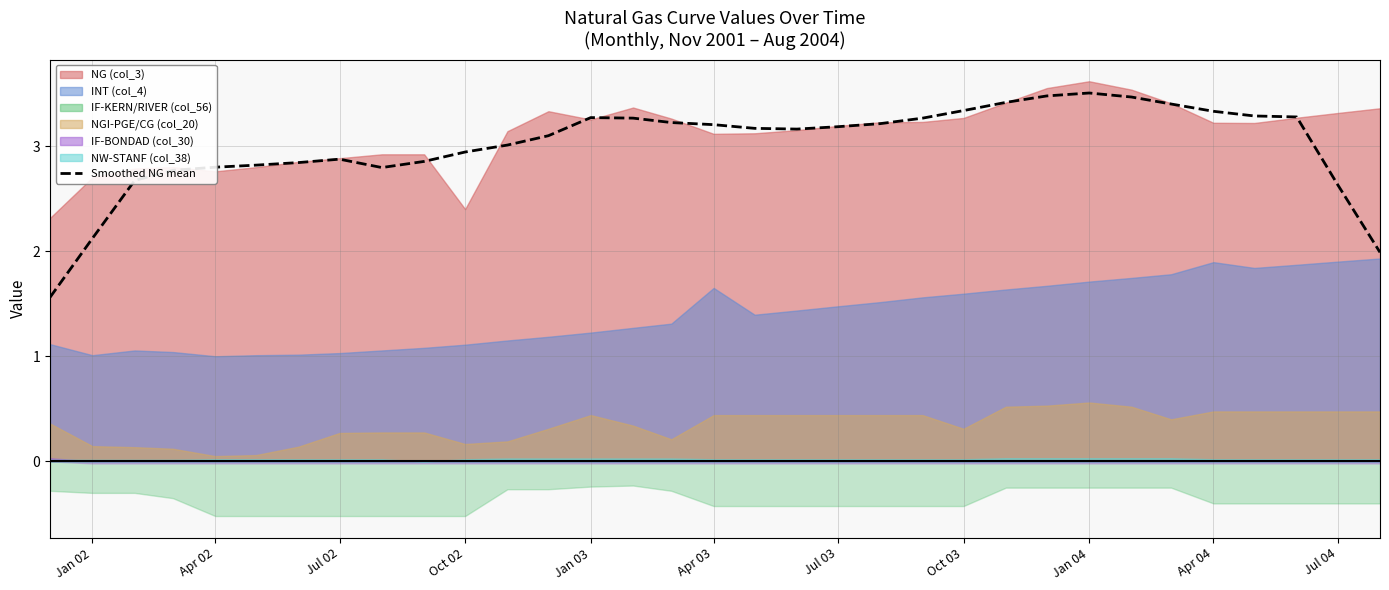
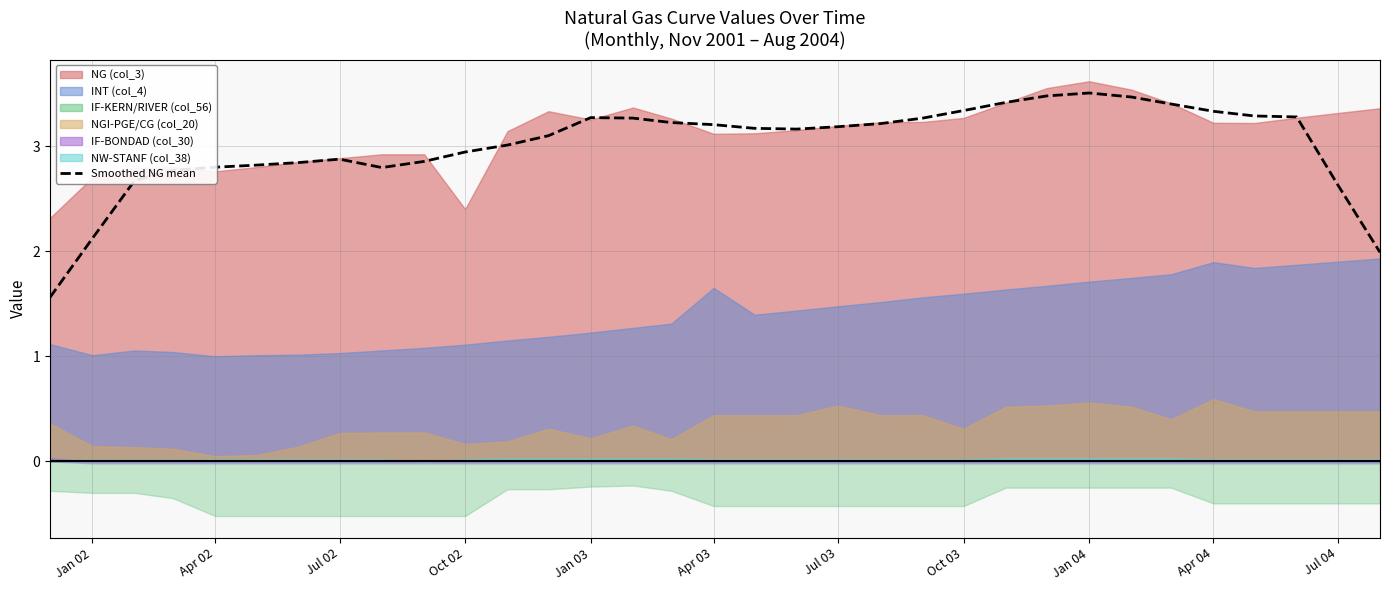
NGI-PGE/CG (col_20), Jan 03: 0.44 -> 0.22
NGI-PGE/CG (col_20), Jul 03: 0.44 -> 0.53
NGI-PGE/CG (col_20), Apr 04: 0.48 -> 0.59
